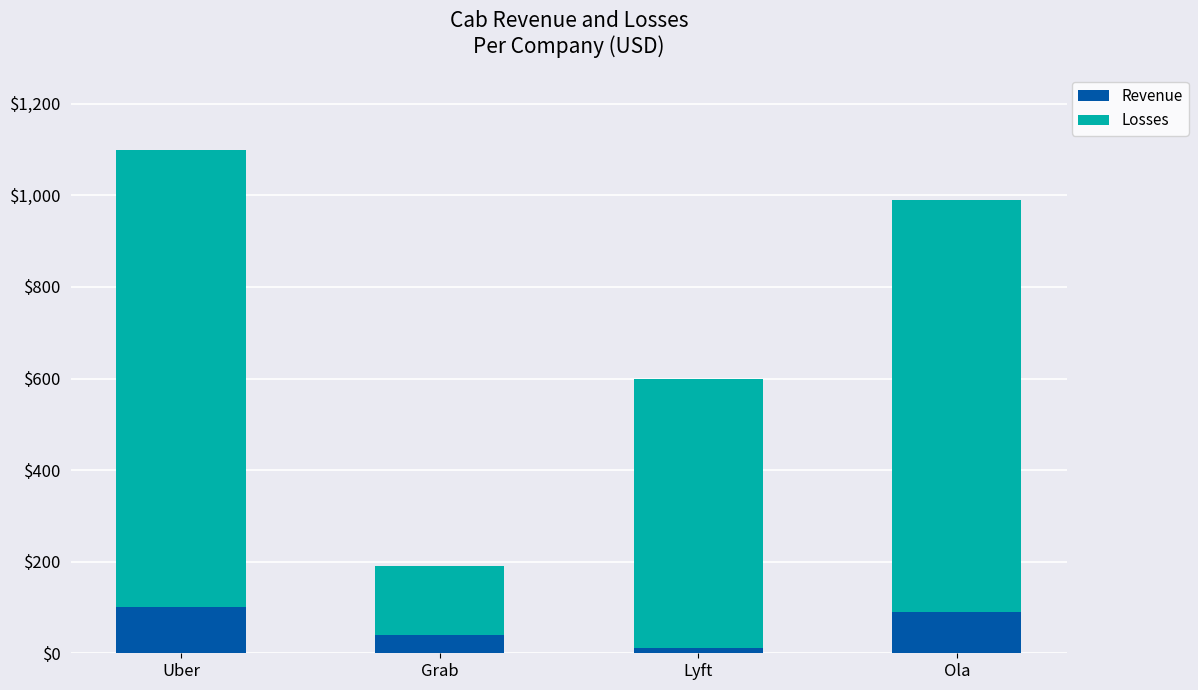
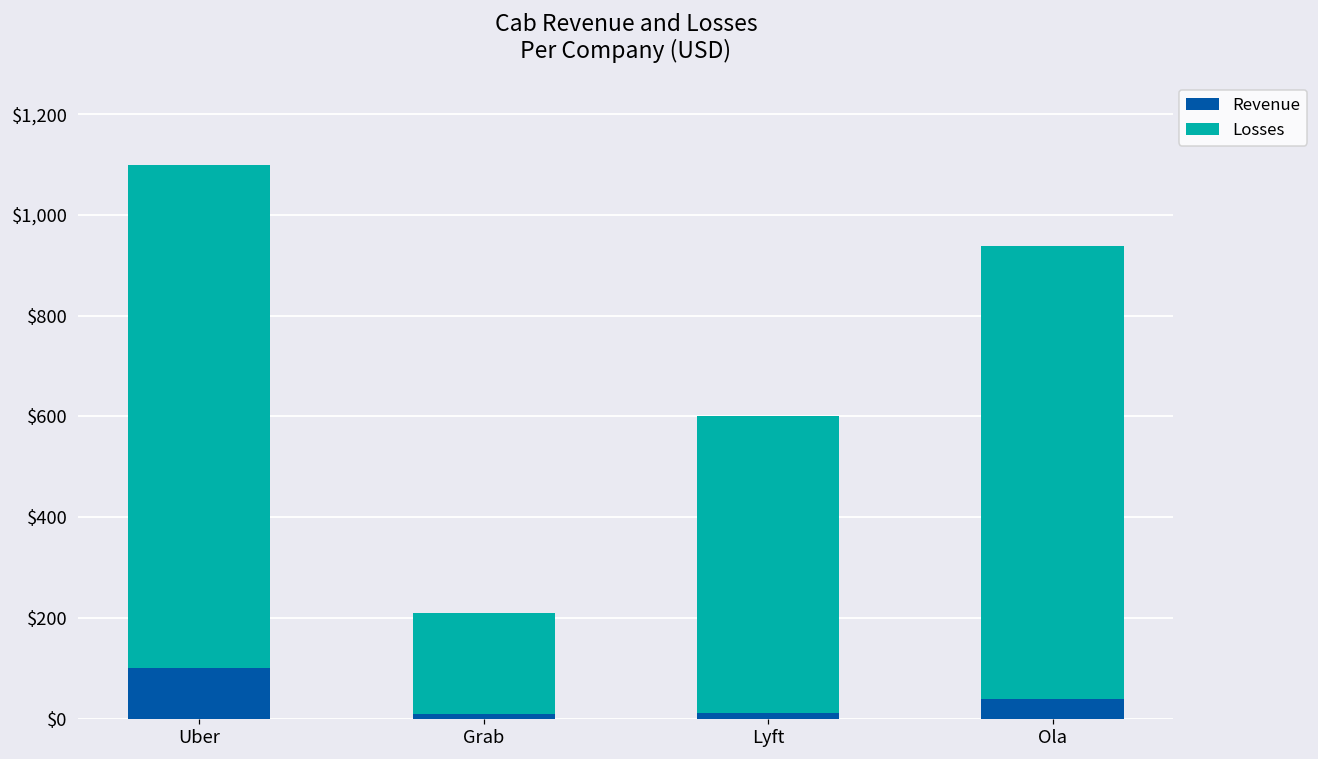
Revenue, Grab: $40 -> $10
Losses, Grab: $150 -> $200
Revenue, Ola: $90 -> $40
